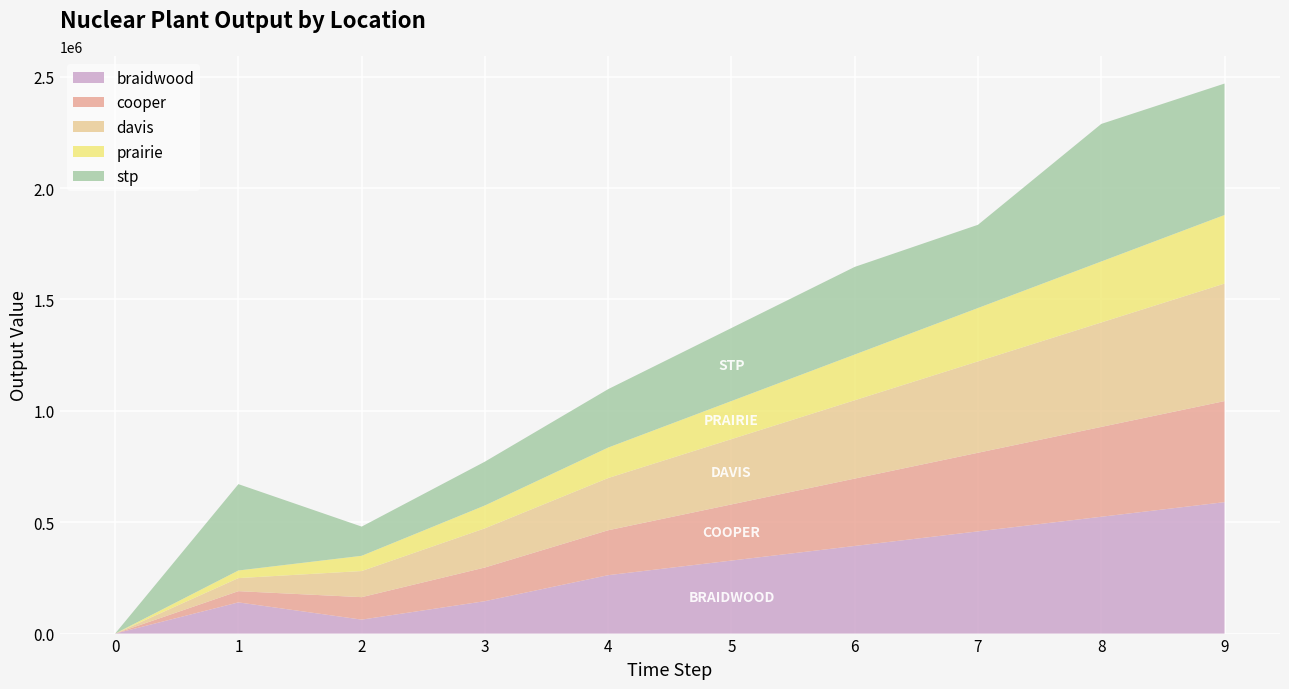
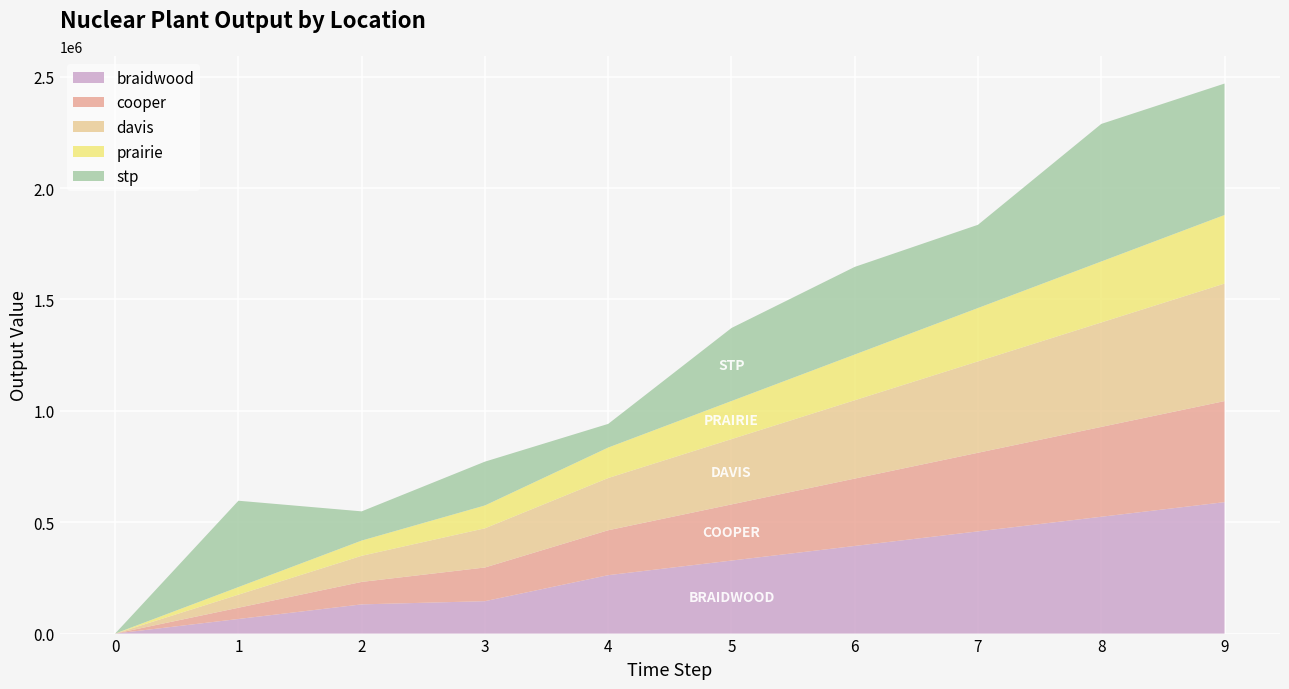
braidwood, 1: 140000 -> 70000
braidwood, 2: 60000 -> 130000
stp, 4: 260000 -> 110000
